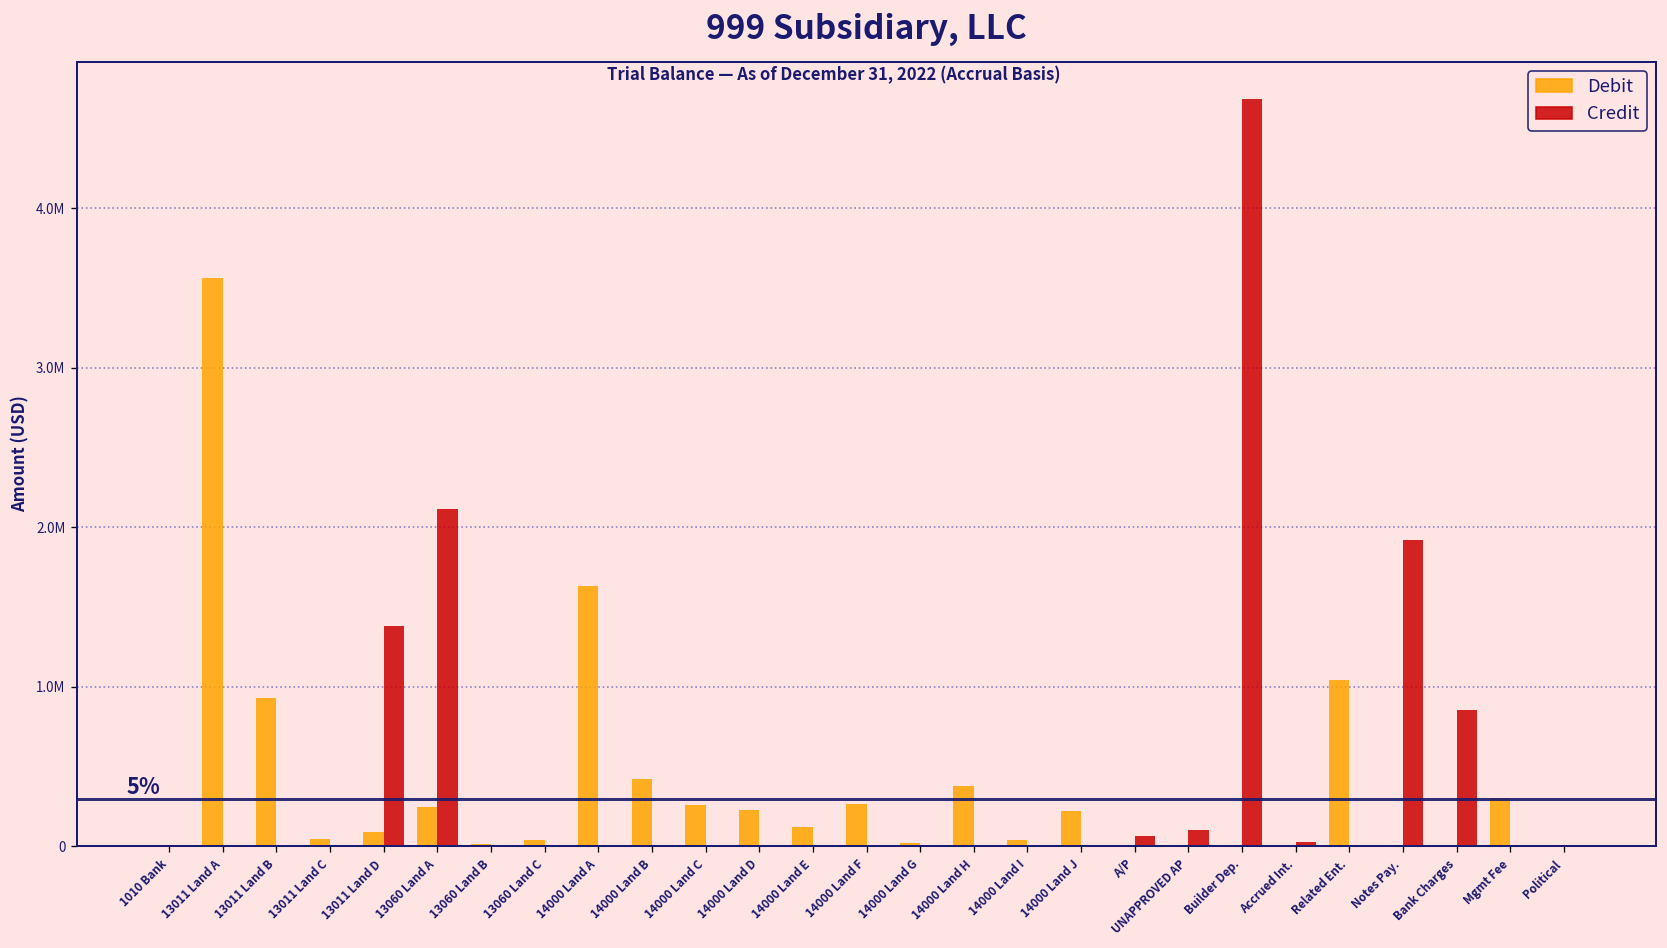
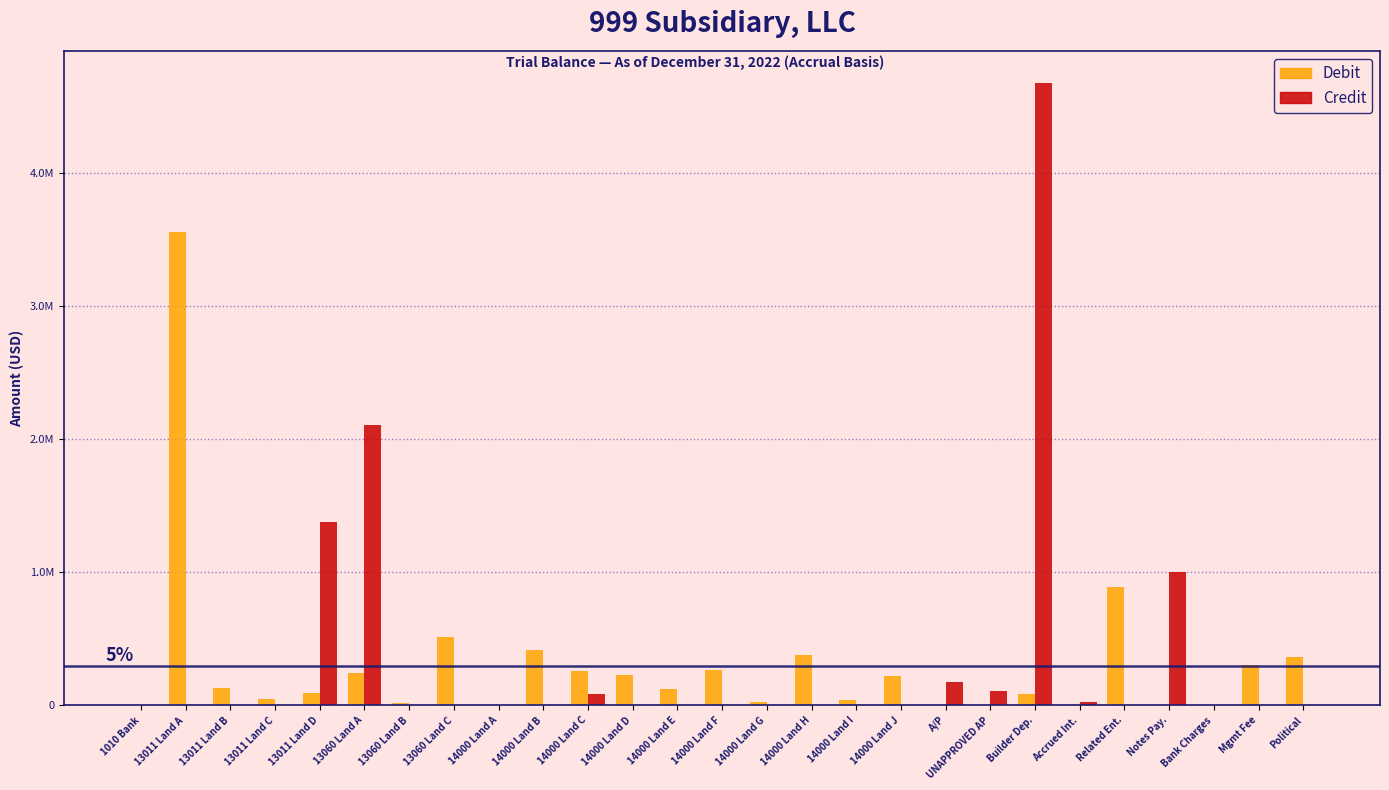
Debit, 13011 Land B: 930000 -> 130000
Debit, 13060 Land C: 40000 -> 510000
Debit, 14000 Land A: 1630000 -> 0
Credit, 14000 Land C: 0 -> 80000
Credit, A/P: 70000 -> 170000
Debit, Builder Dep.: 0 -> 90000
Debit, Related Ent.: 1040000 -> 890000
Credit, Notes Pay.: 1920000 -> 1000000
Credit, Bank Charges: 850000 -> 0
Debit, Political: 0 -> 360000
